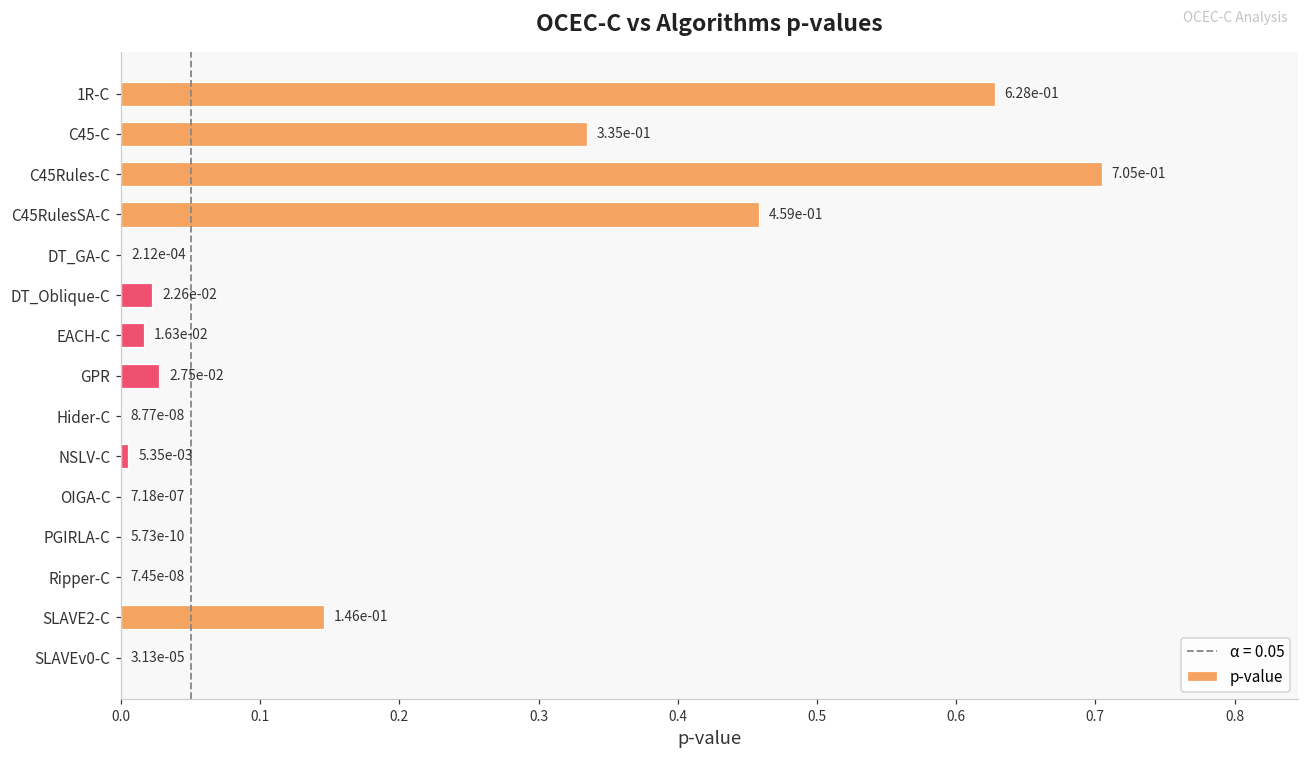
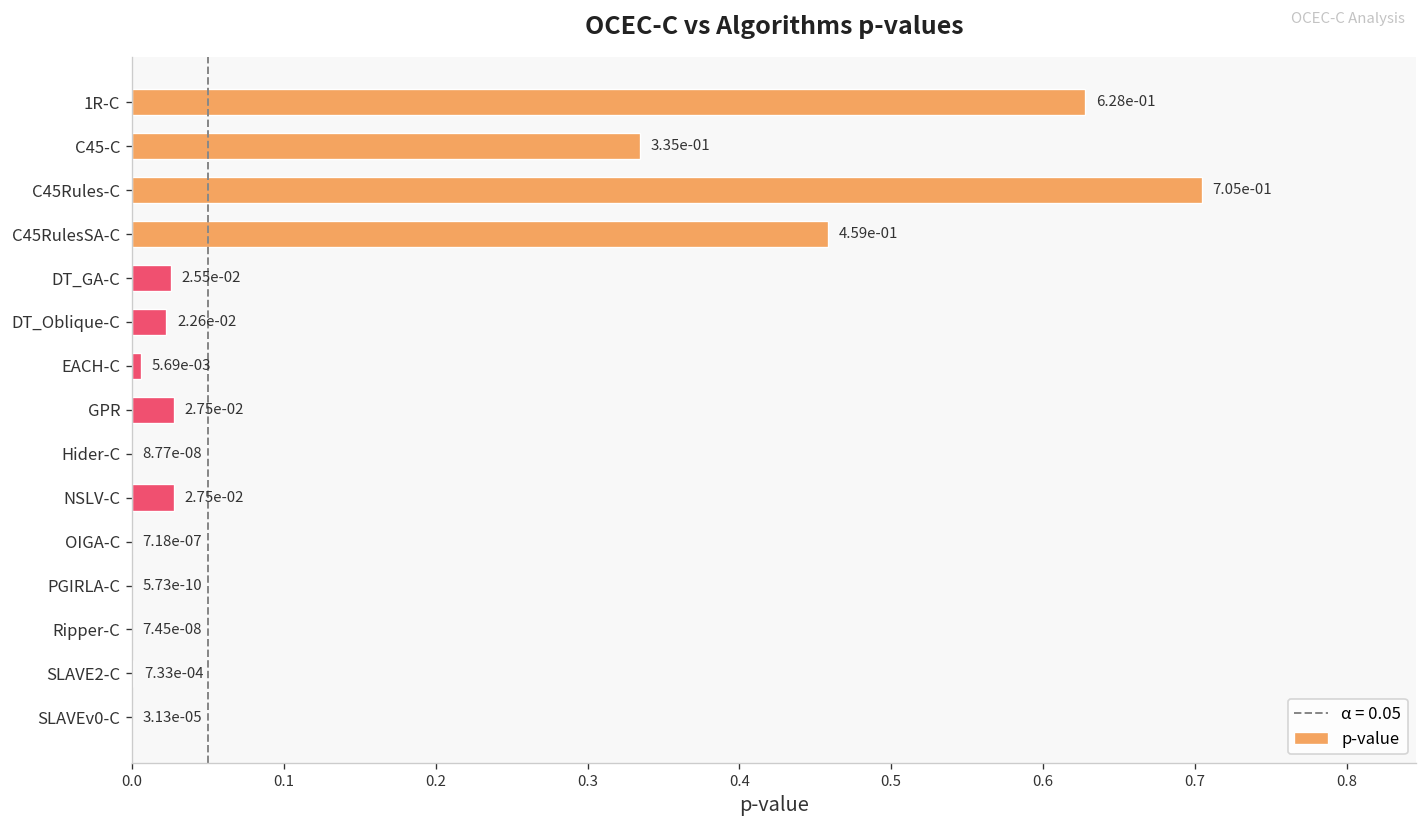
DT_GA-C: 2.12e-04 -> 2.55e-02
EACH-C: 1.63e-02 -> 5.69e-03
NSLV-C: 5.35e-03 -> 2.75e-02
SLAVE2-C: 1.46e-01 -> 7.33e-04
